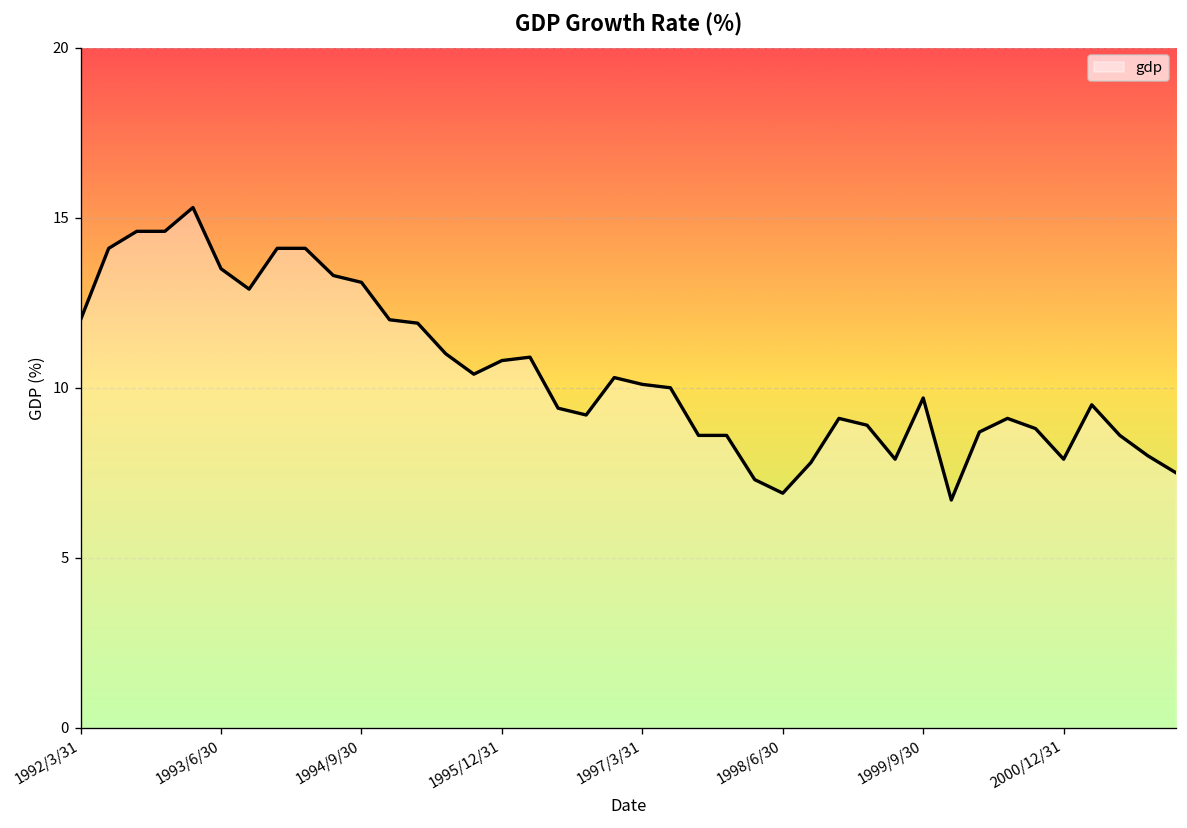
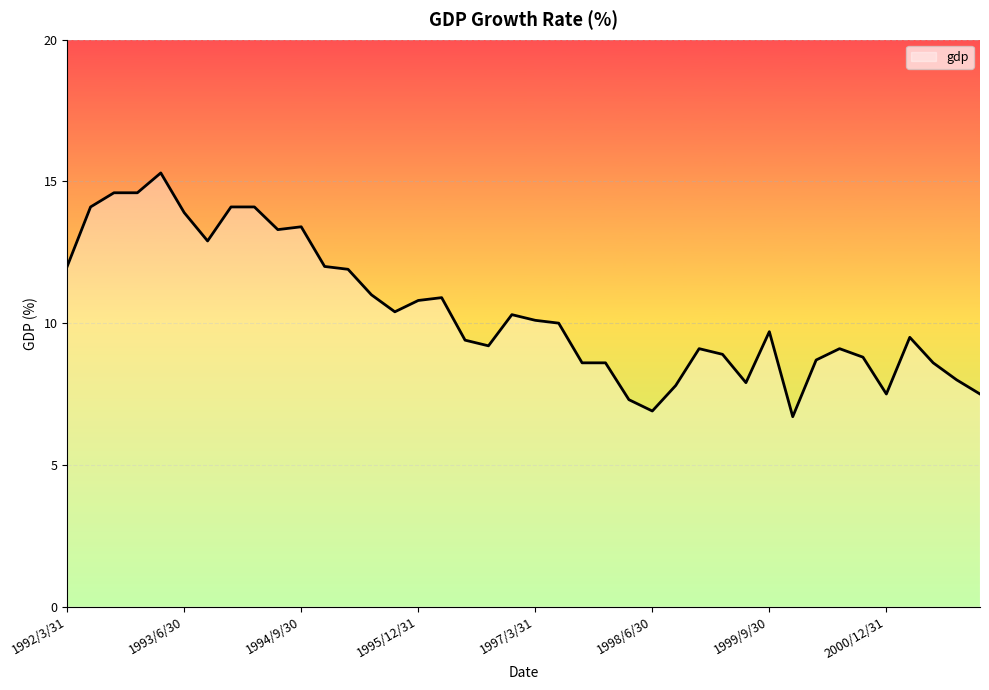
1993/6/30: 13.5 -> 13.9
1994/9/30: 13.1 -> 13.4
2000/12/31: 7.9 -> 7.5
